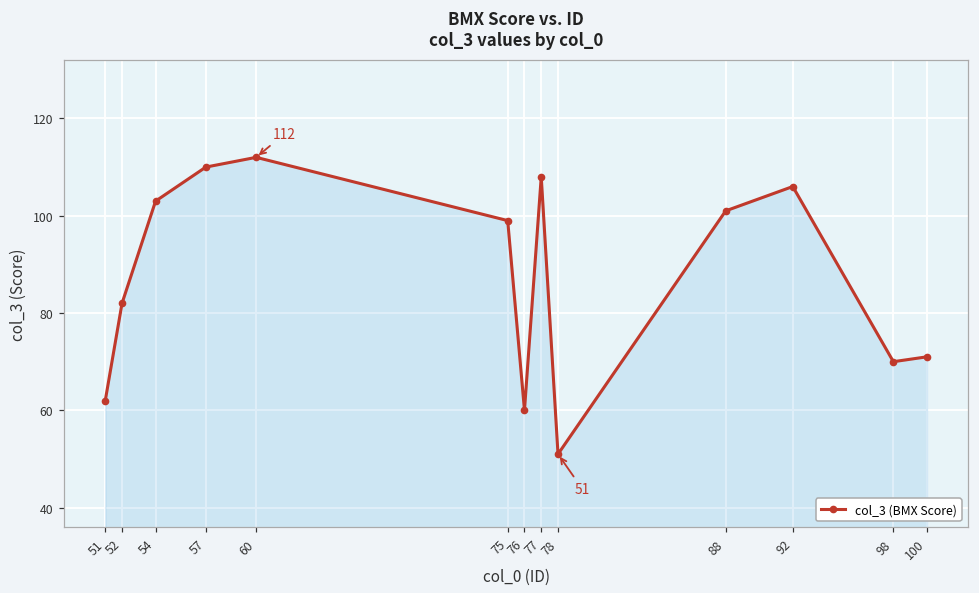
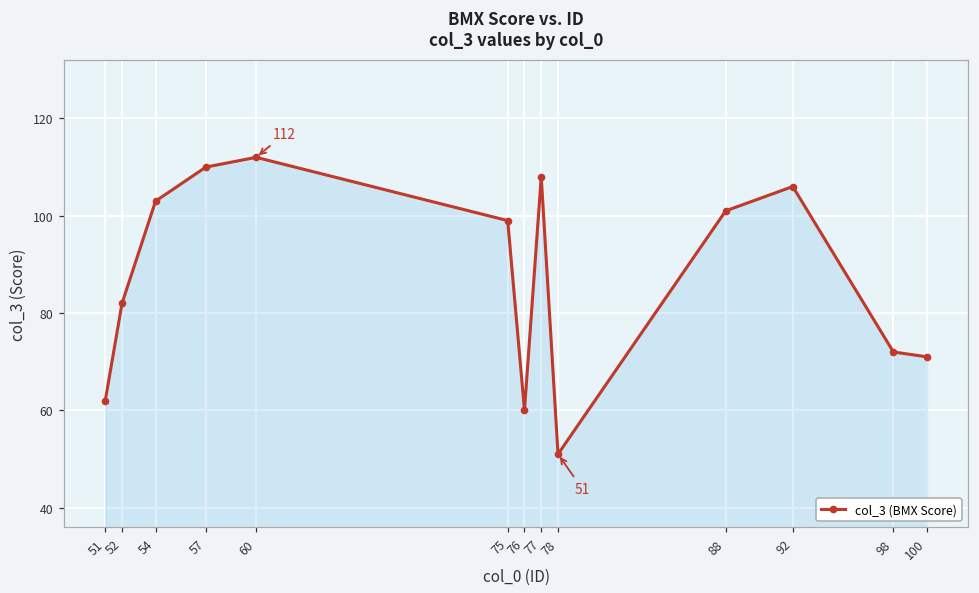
98: 70 -> 72
